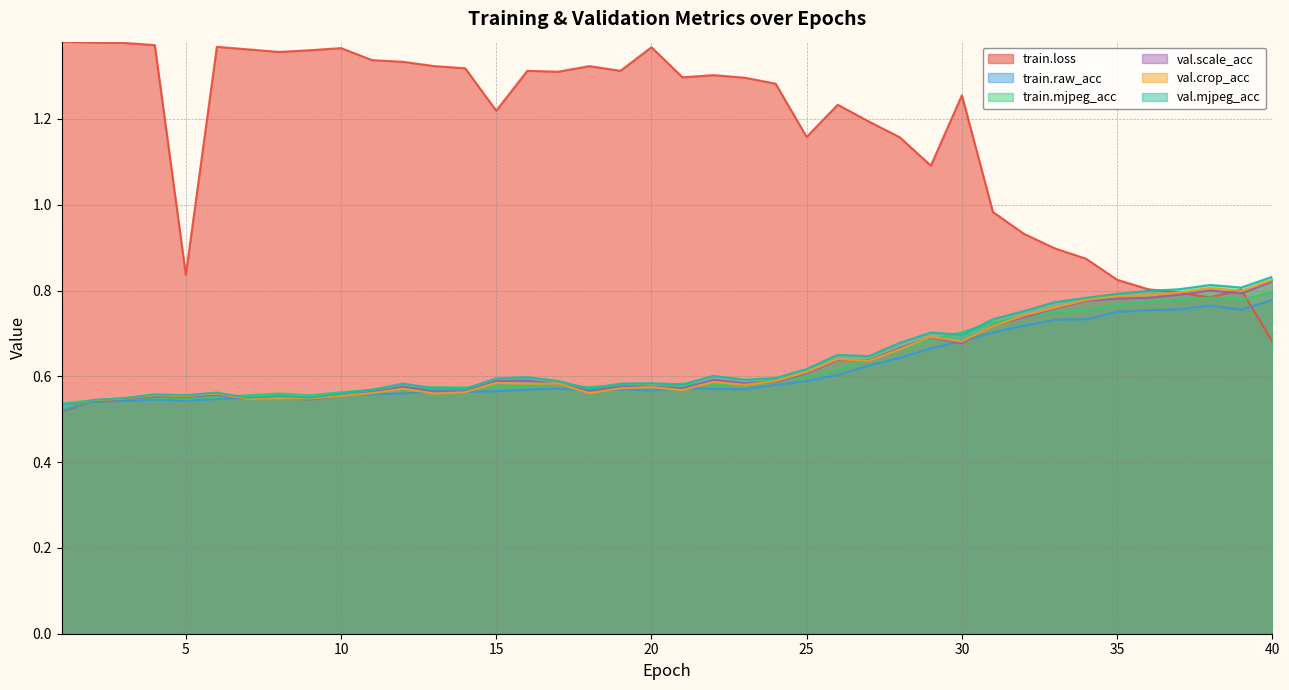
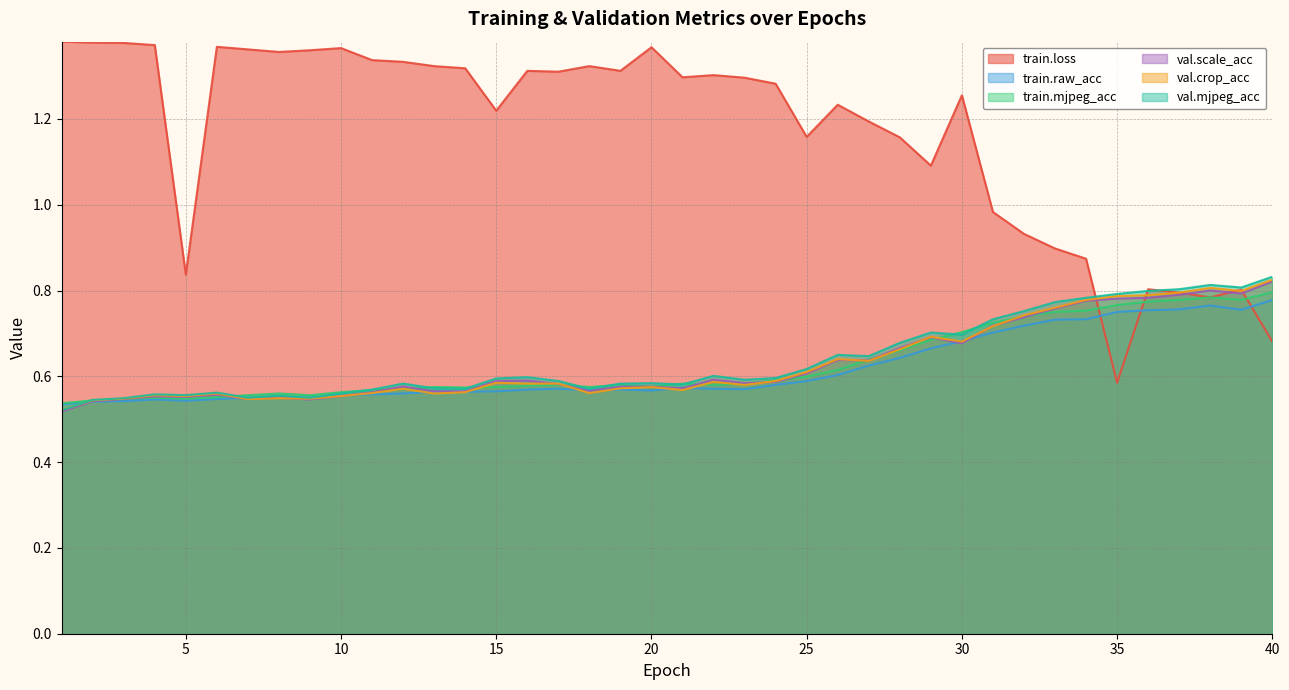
train.loss, 35: 0.83 -> 0.59
